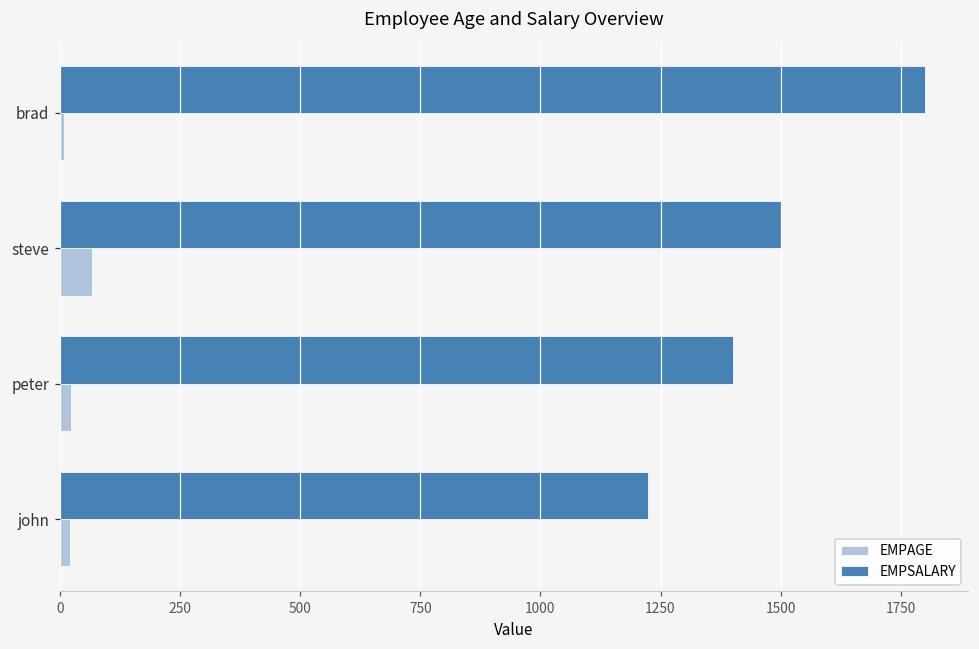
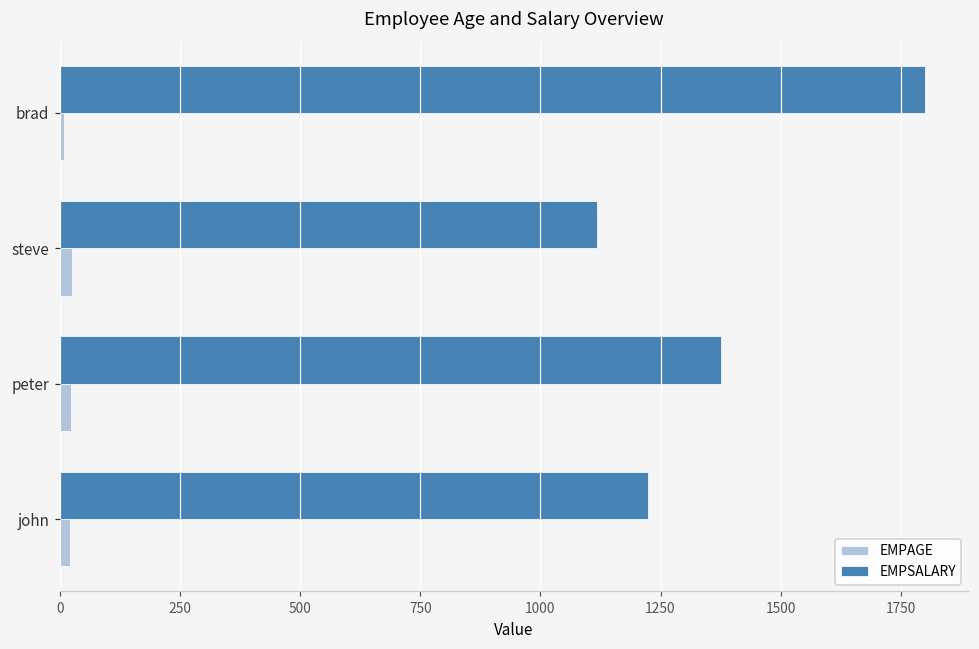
EMPSALARY, steve: 1500 -> 1120
EMPAGE, steve: 70 -> 30
EMPSALARY, peter: 1400 -> 1380
